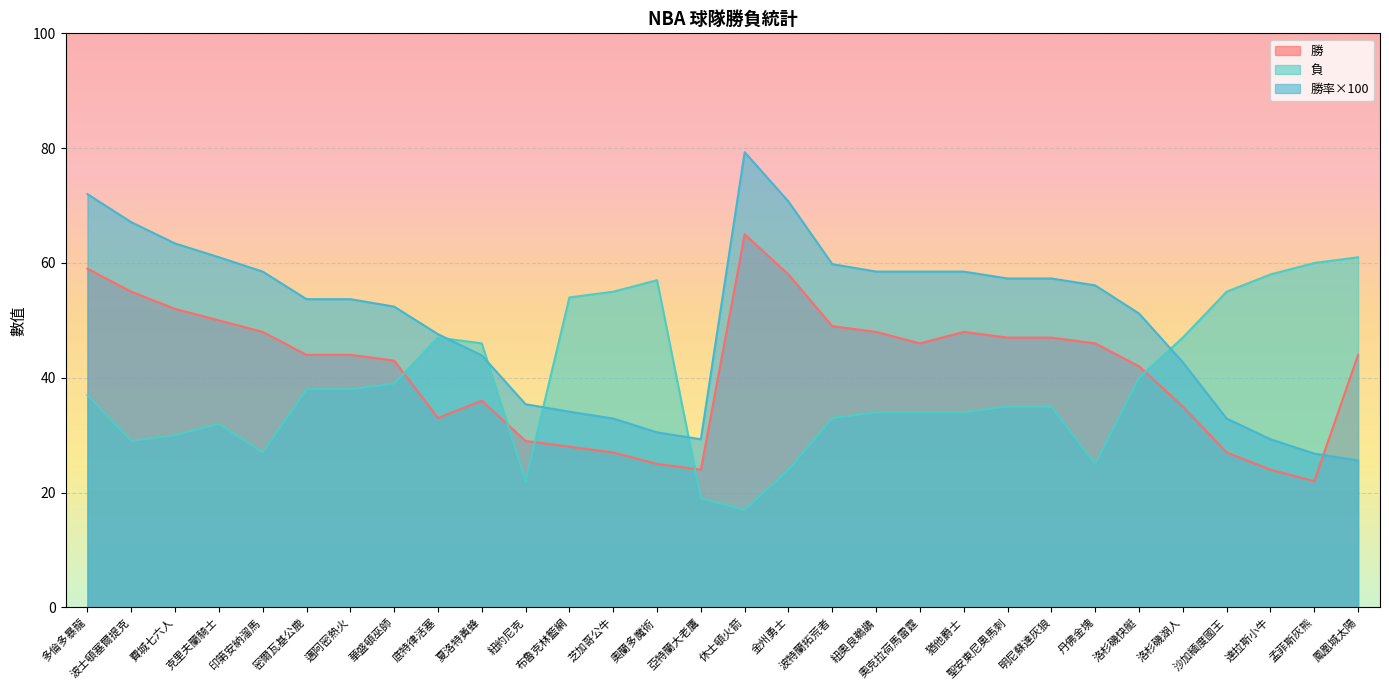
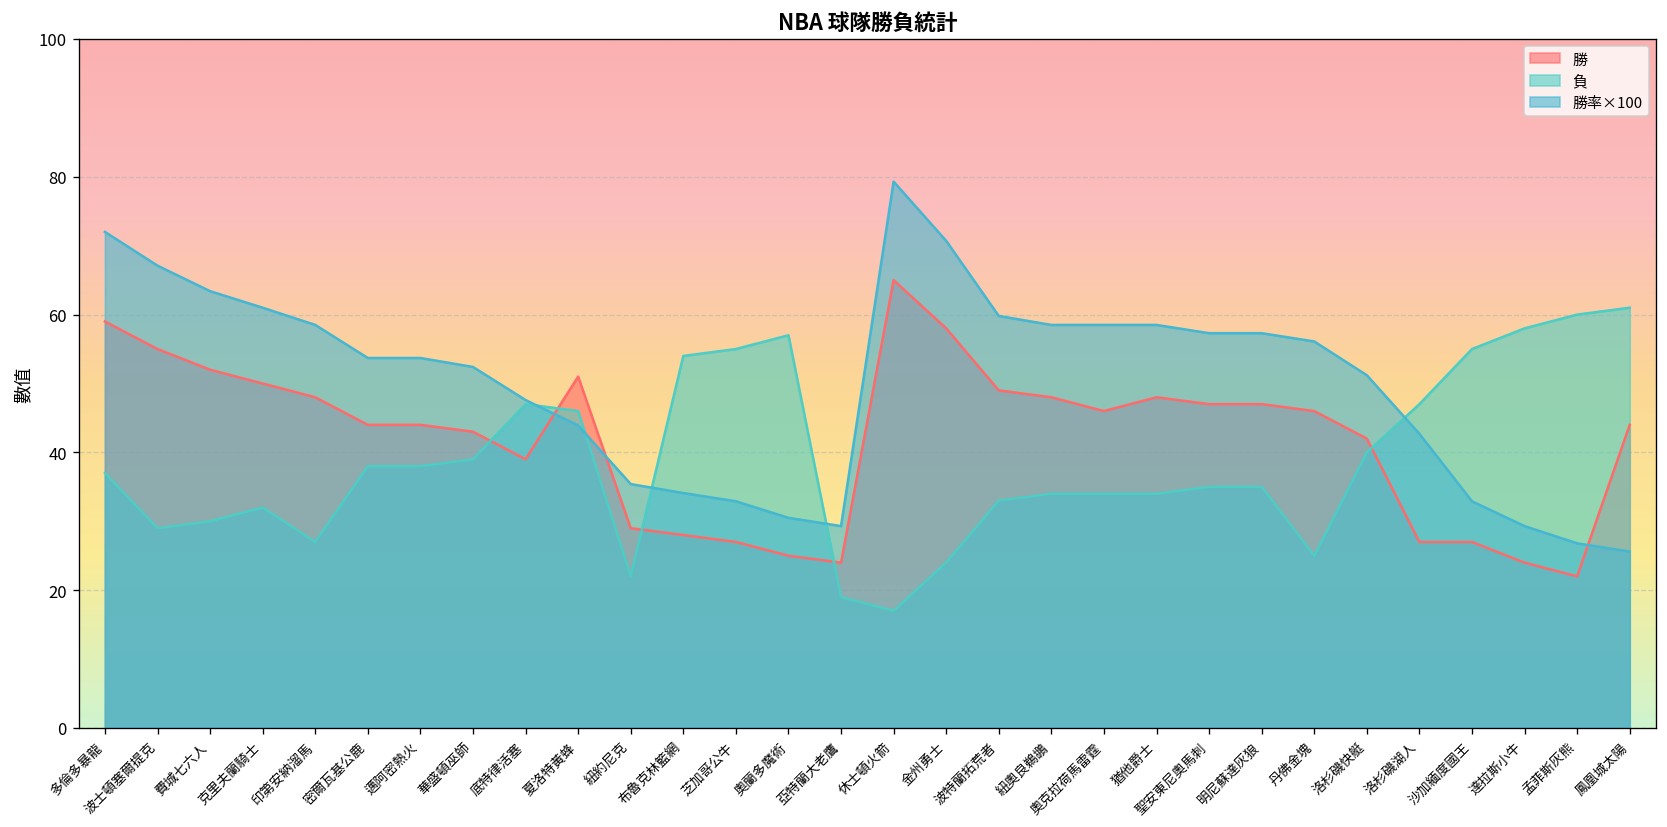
勝, 底特律活塞: 33 -> 39
勝, 夏洛特黃蜂: 36 -> 51
勝, 洛杉磯湖人: 35 -> 27
